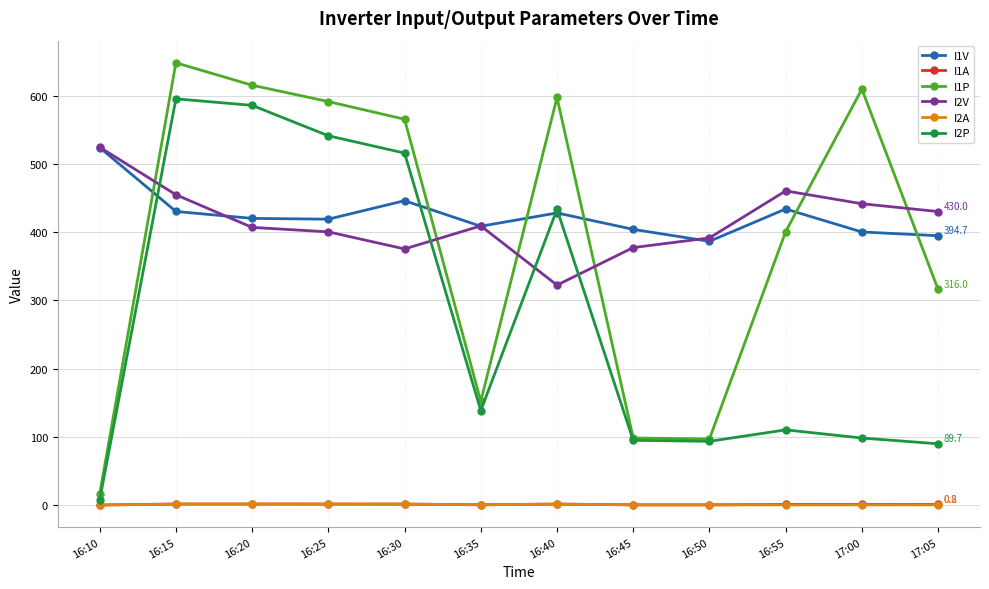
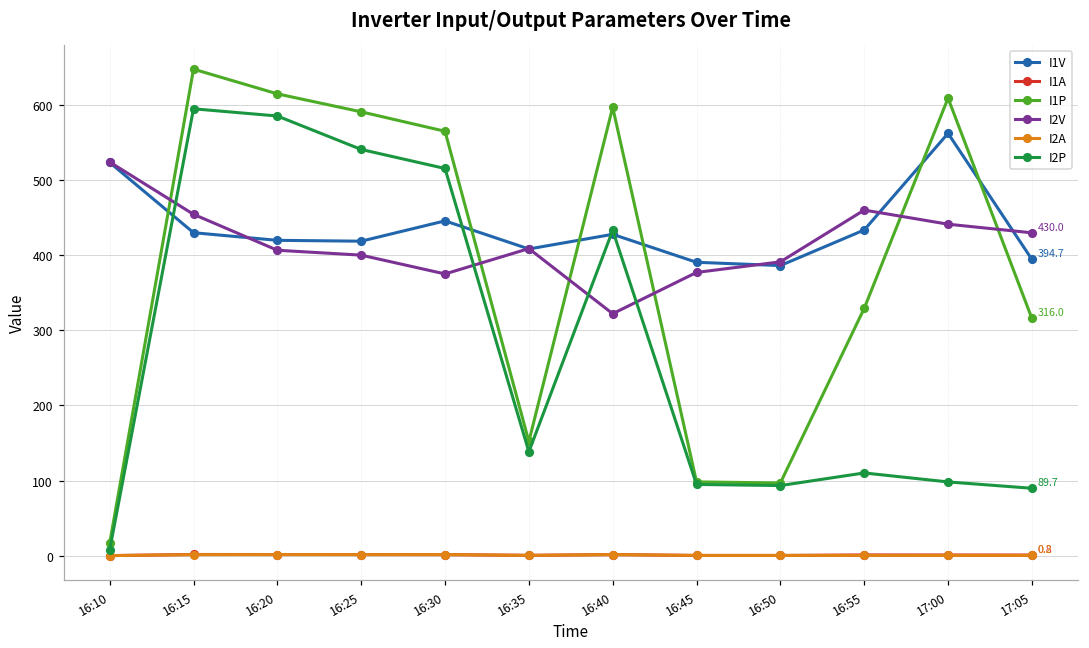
I1V, 16:45: 400 -> 390
I1P, 16:55: 400 -> 330
I1V, 17:00: 400 -> 560
